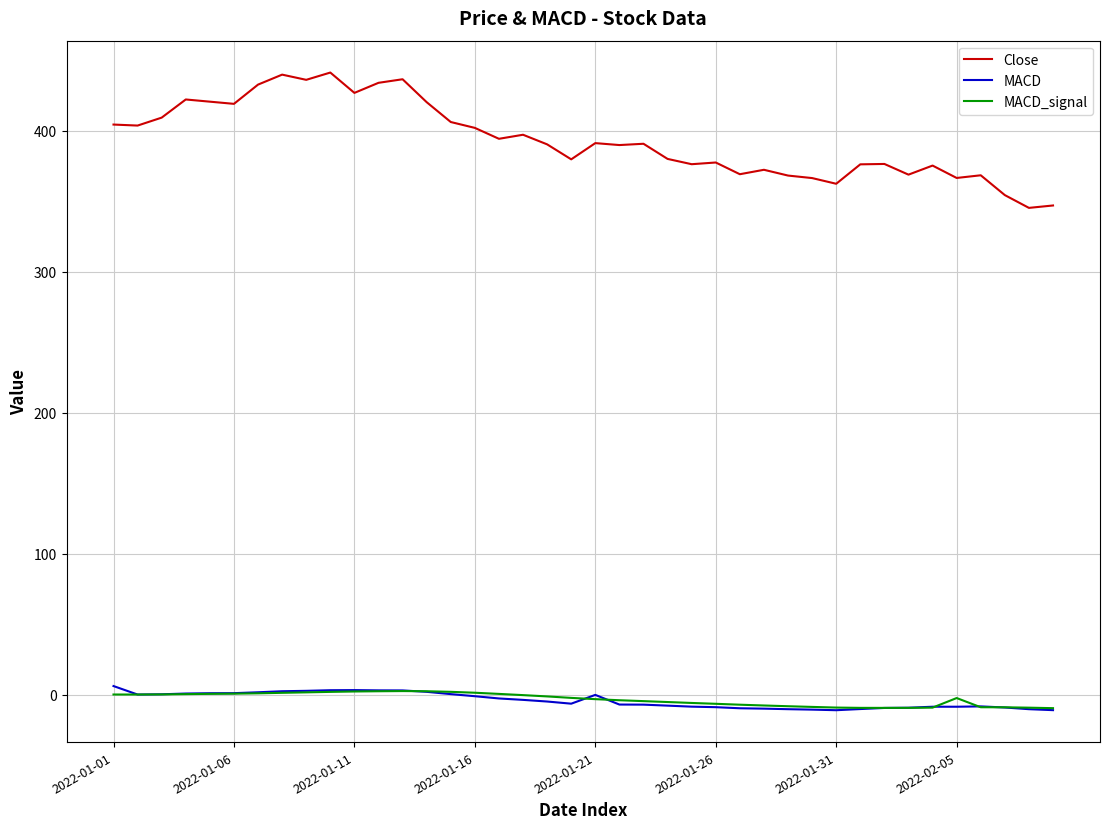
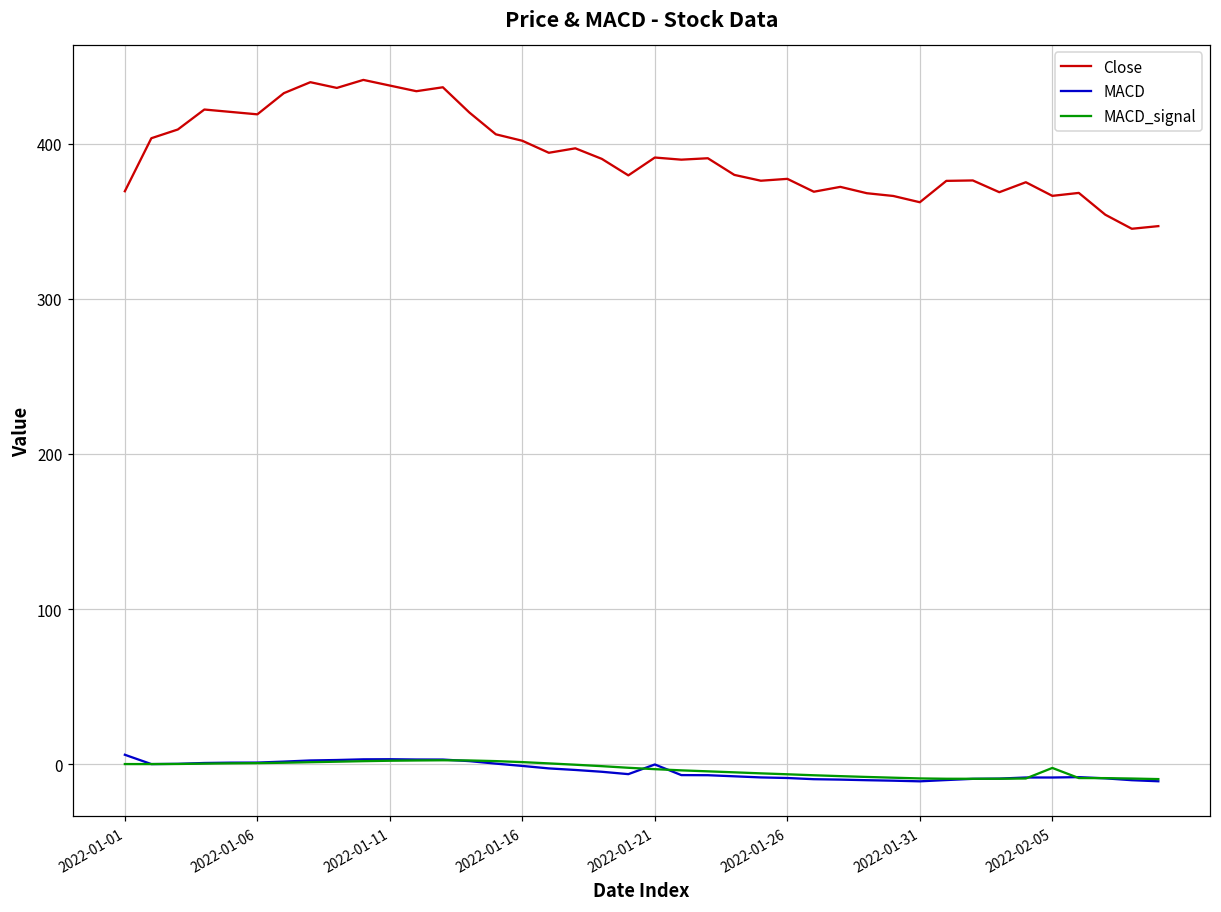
Close, 2022-01-01: 404 -> 369
Close, 2022-01-11: 427 -> 438
